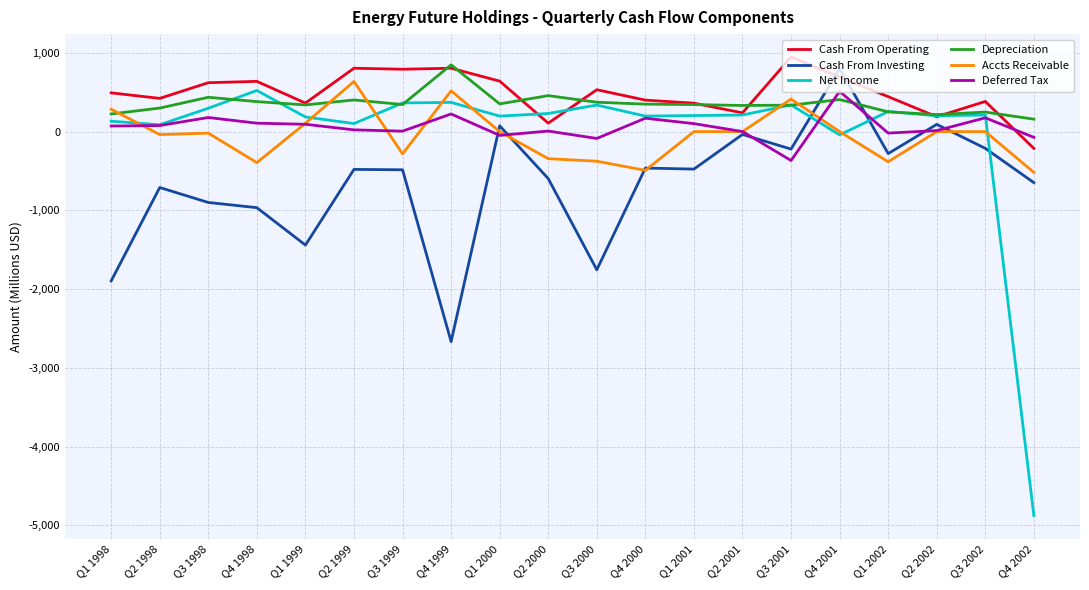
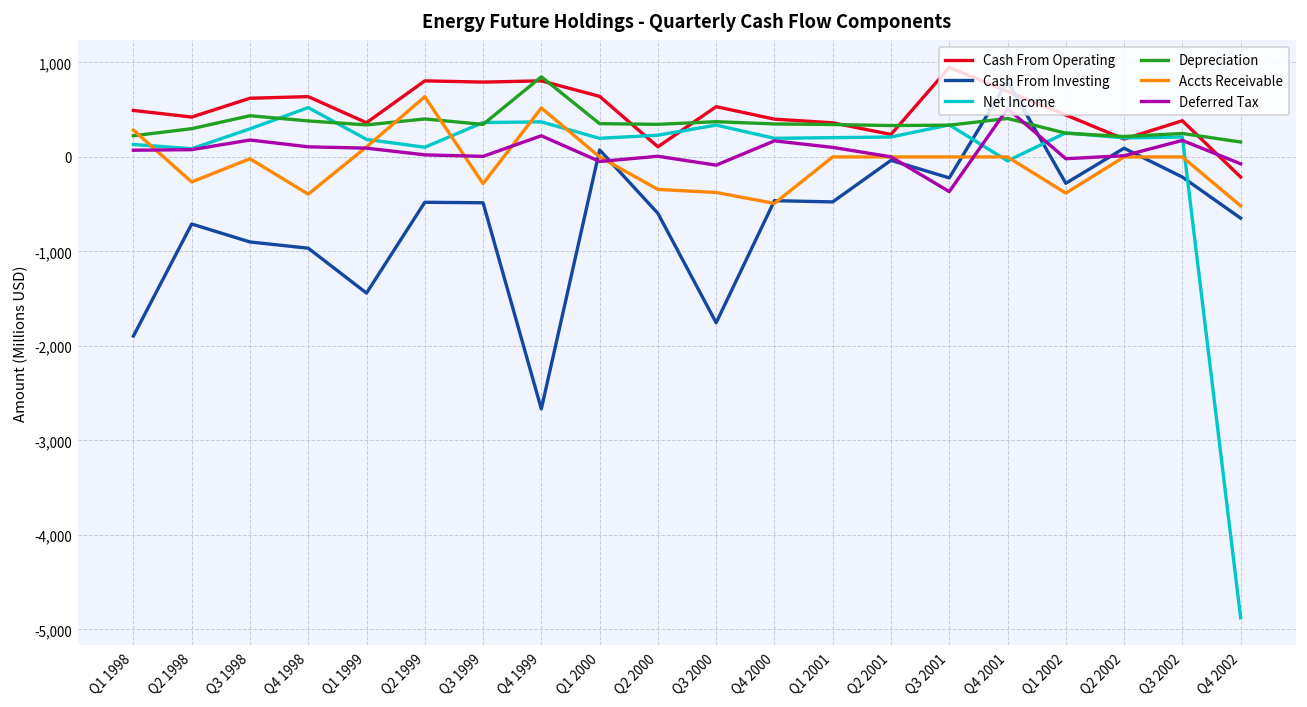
Accts Receivable, Q2 1998: 0 -> -300
Depreciation, Q2 2000: 500 -> 300
Accts Receivable, Q3 2001: 400 -> 0
